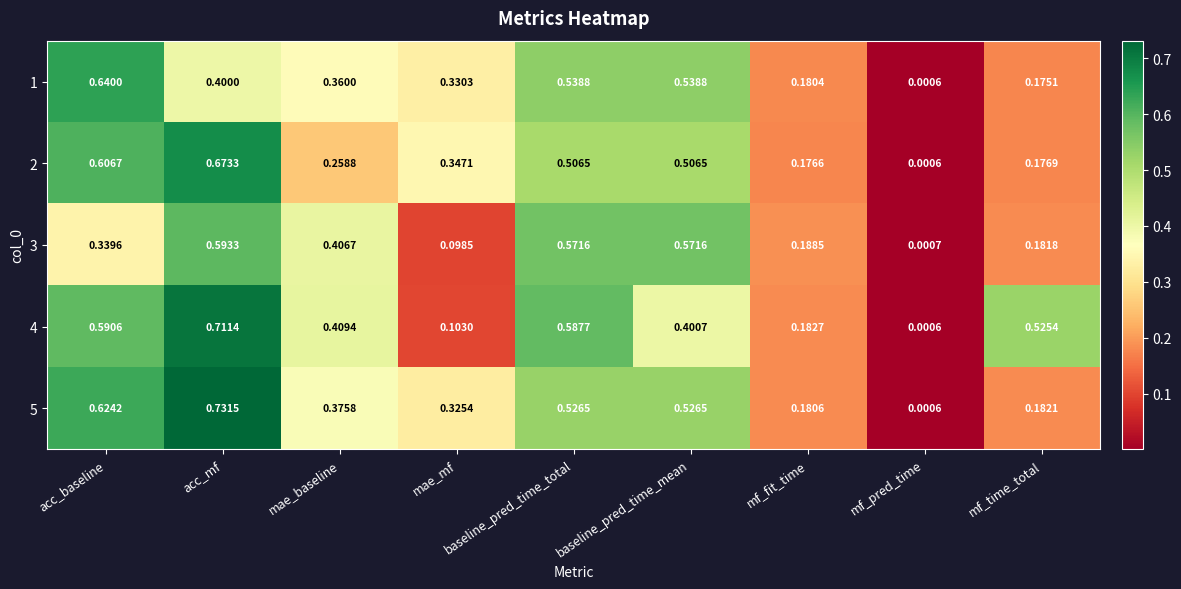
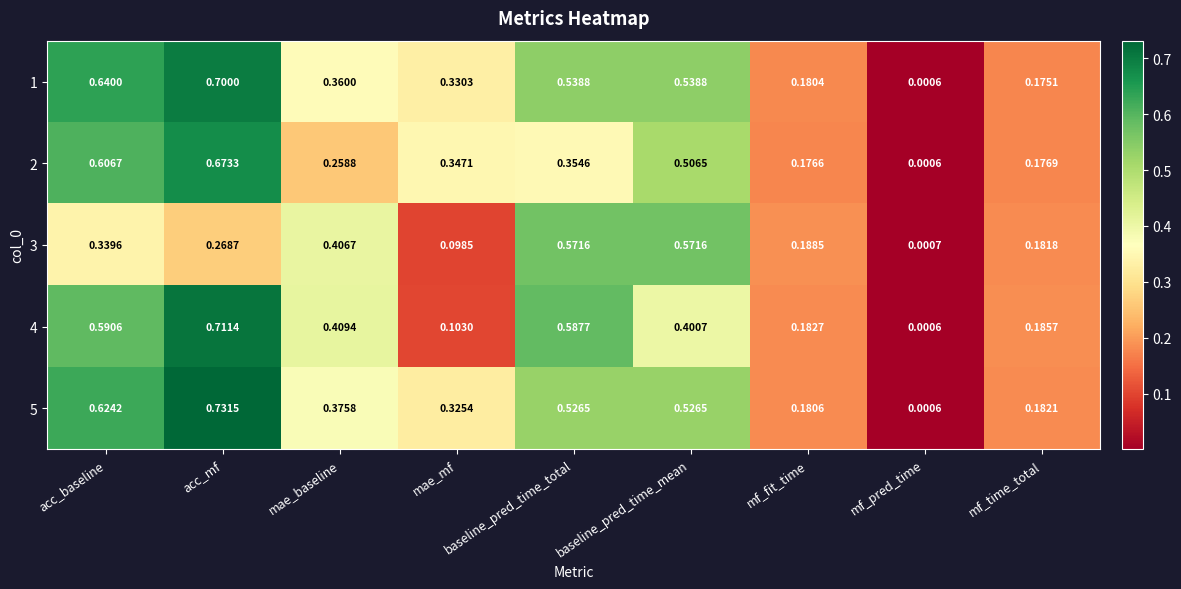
1, acc_mf: 0.4000 -> 0.7000
2, baseline_pred_time_total: 0.5065 -> 0.3546
3, acc_mf: 0.5933 -> 0.2687
4, mf_time_total: 0.5254 -> 0.1857
